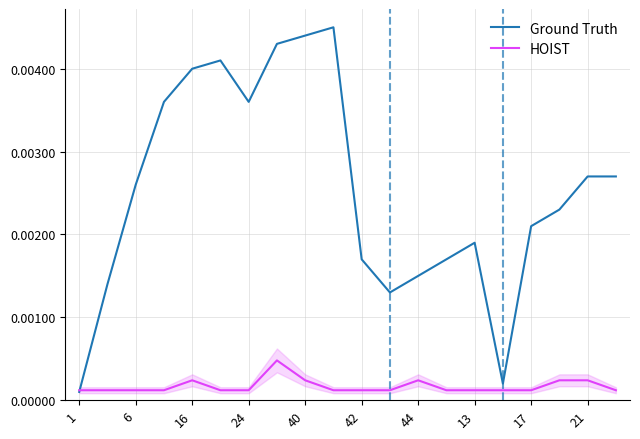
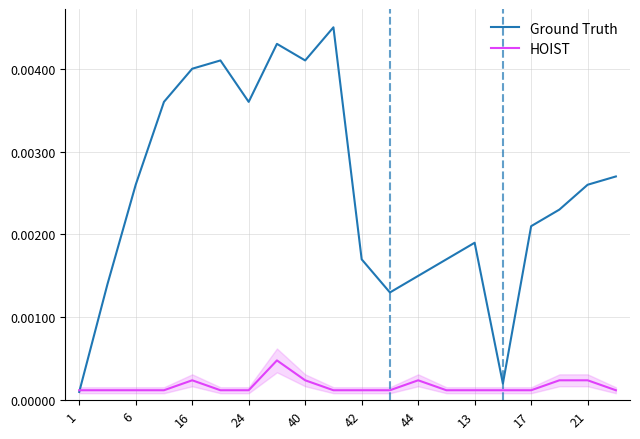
Ground Truth, 40: 0.0044 -> 0.0041
Ground Truth, 21: 0.0027 -> 0.0026
